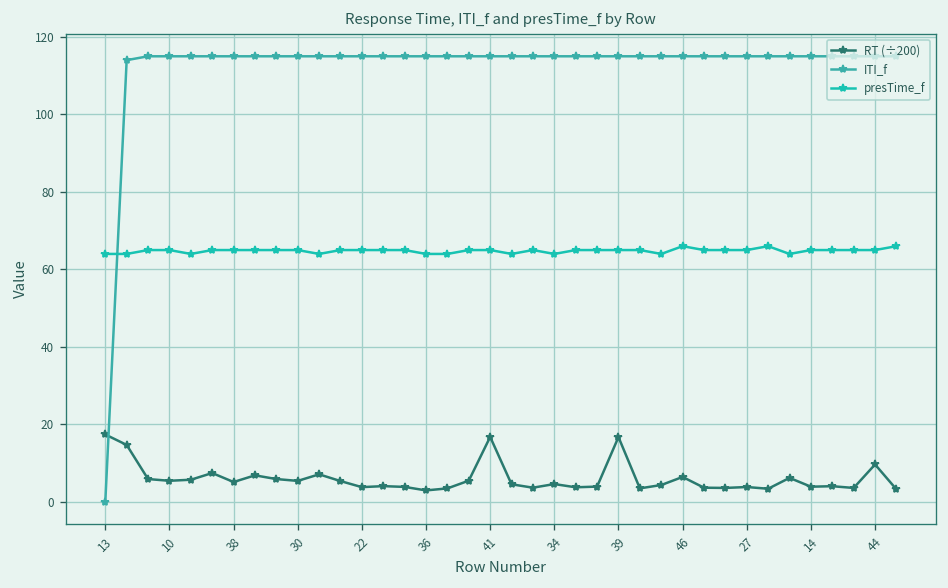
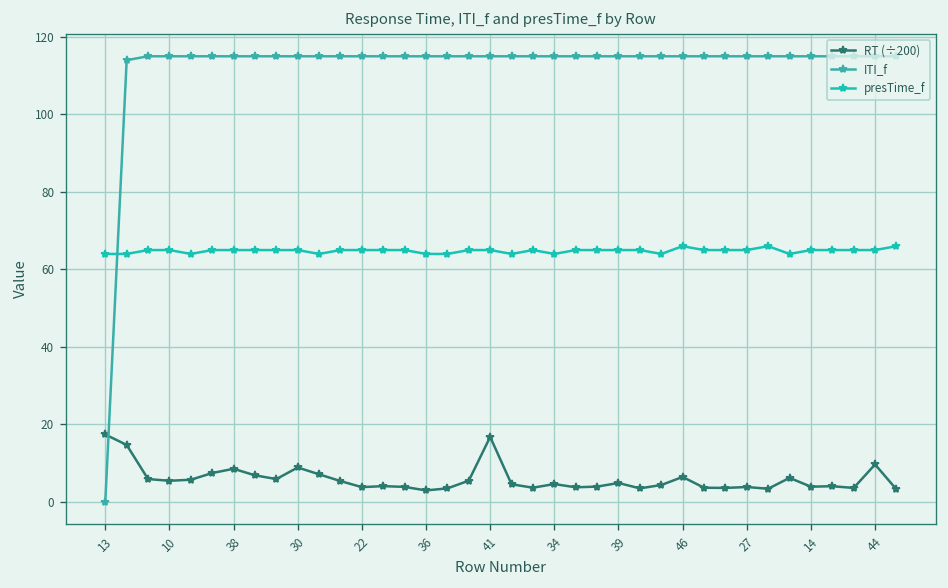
RT (÷200), 38: 5 -> 9
RT (÷200), 30: 5 -> 9
RT (÷200), 39: 17 -> 5
